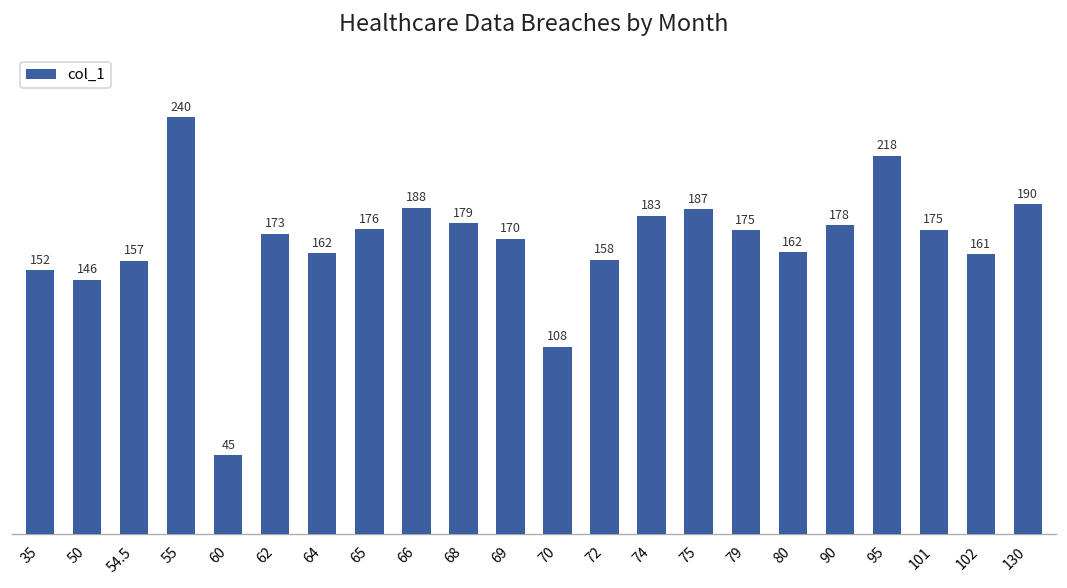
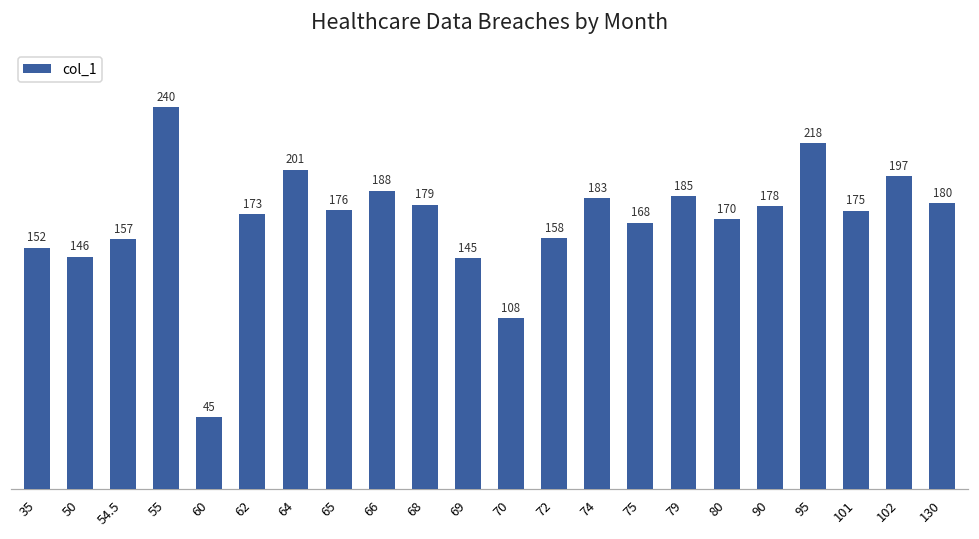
64: 162 -> 201
69: 170 -> 145
75: 187 -> 168
79: 175 -> 185
80: 162 -> 170
102: 161 -> 197
130: 190 -> 180
